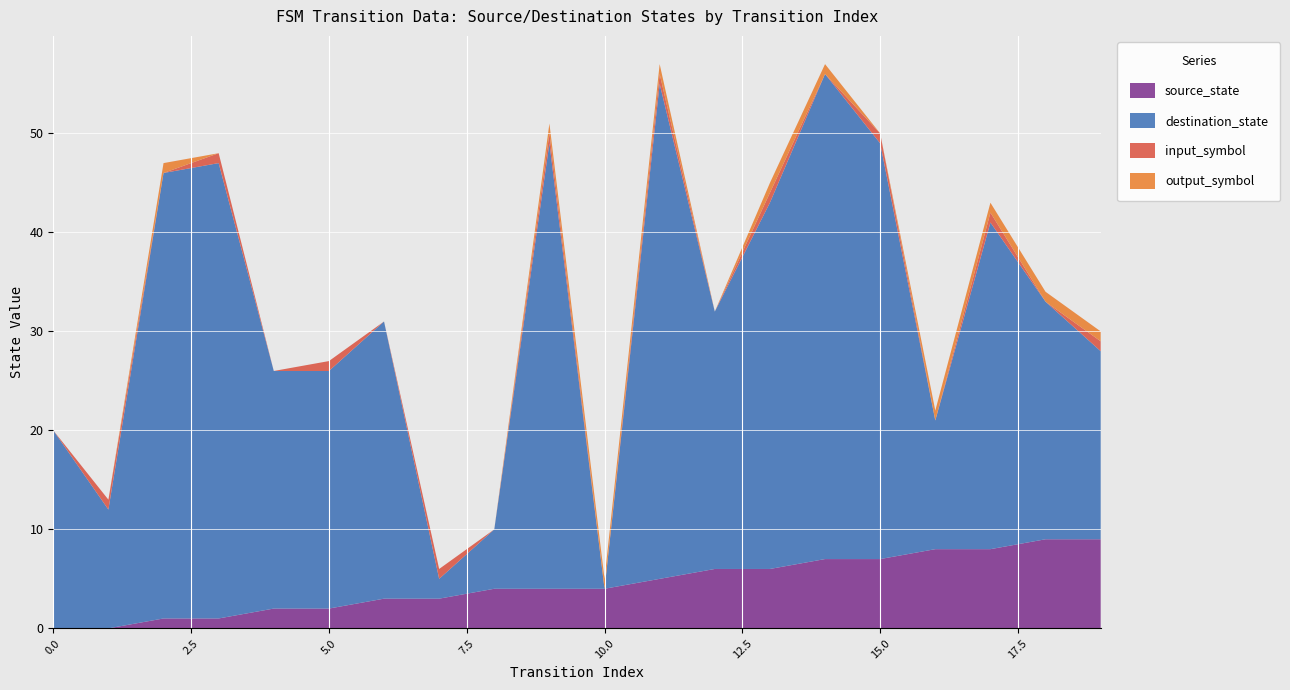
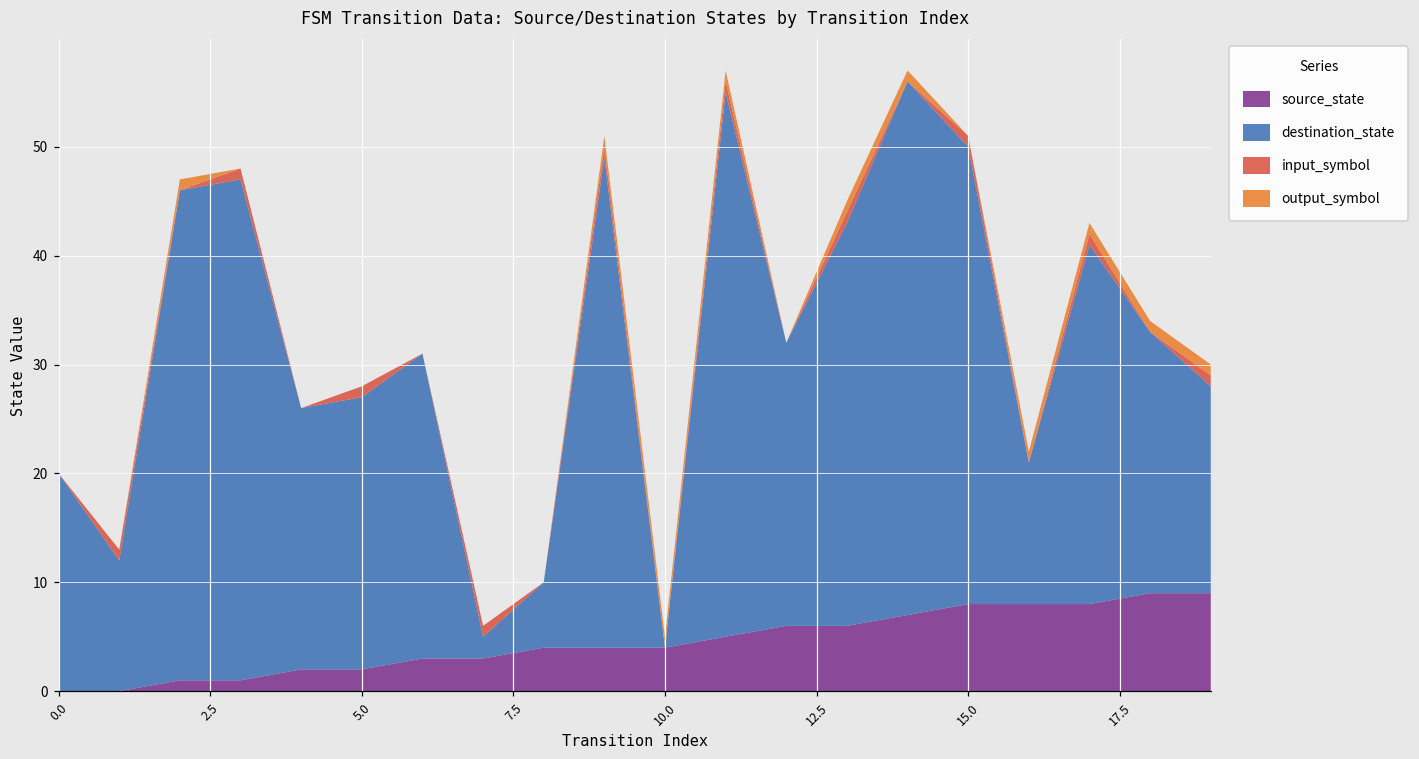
destination_state, 5.0: 24 -> 25
source_state, 15.0: 7 -> 8
